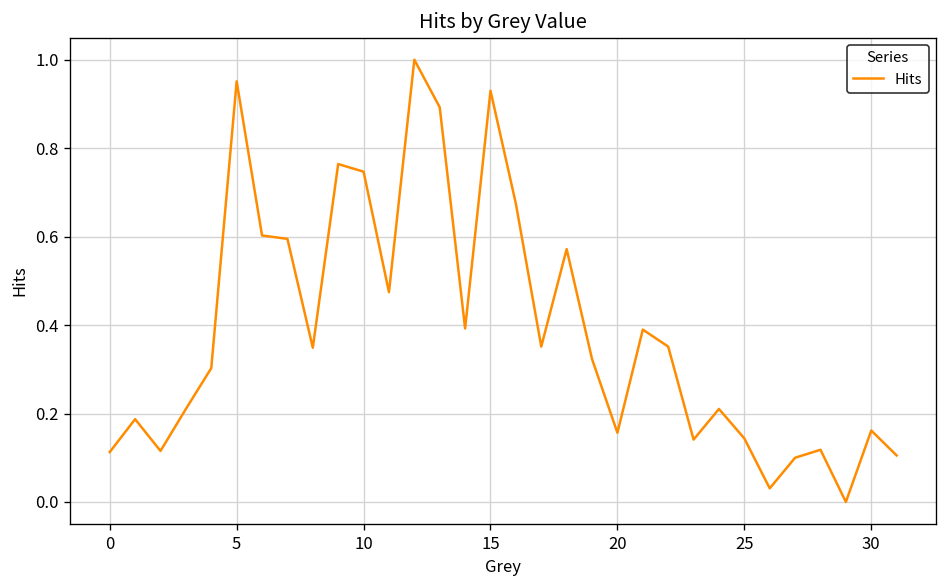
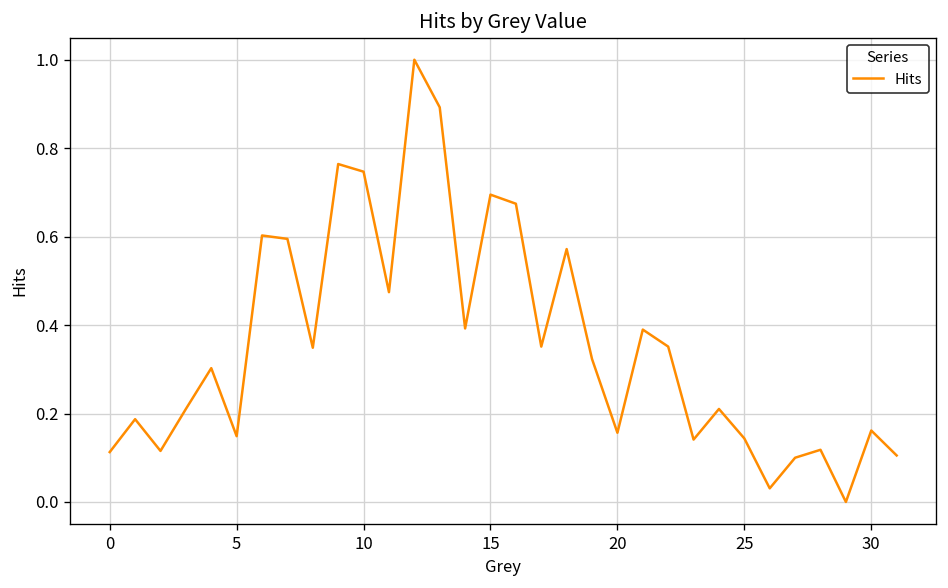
5: 0.95 -> 0.15
15: 0.93 -> 0.69
